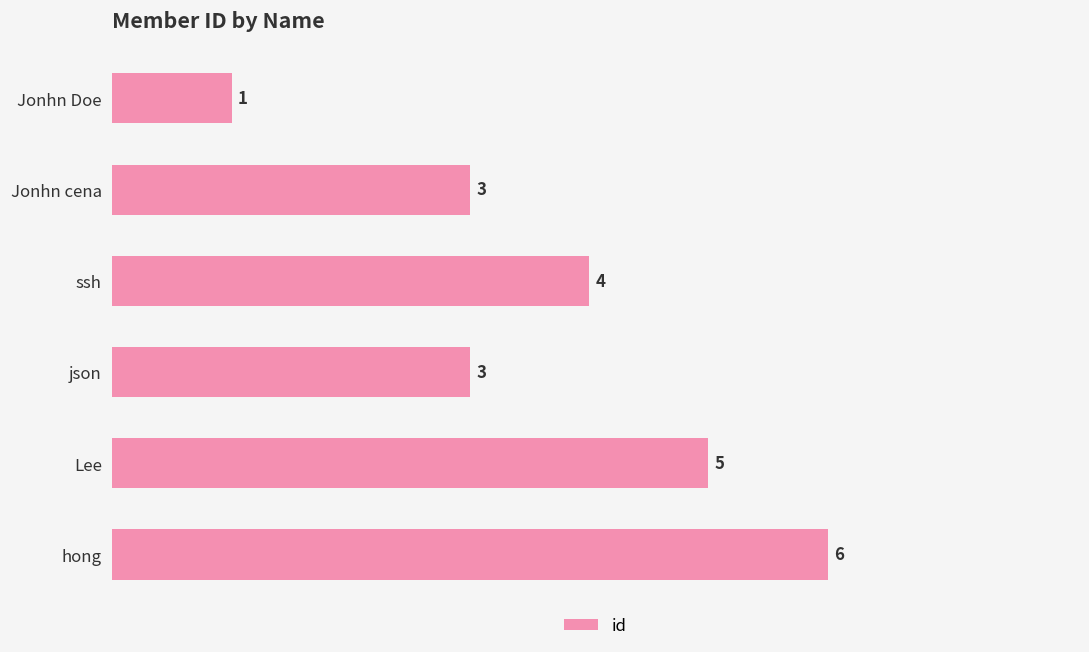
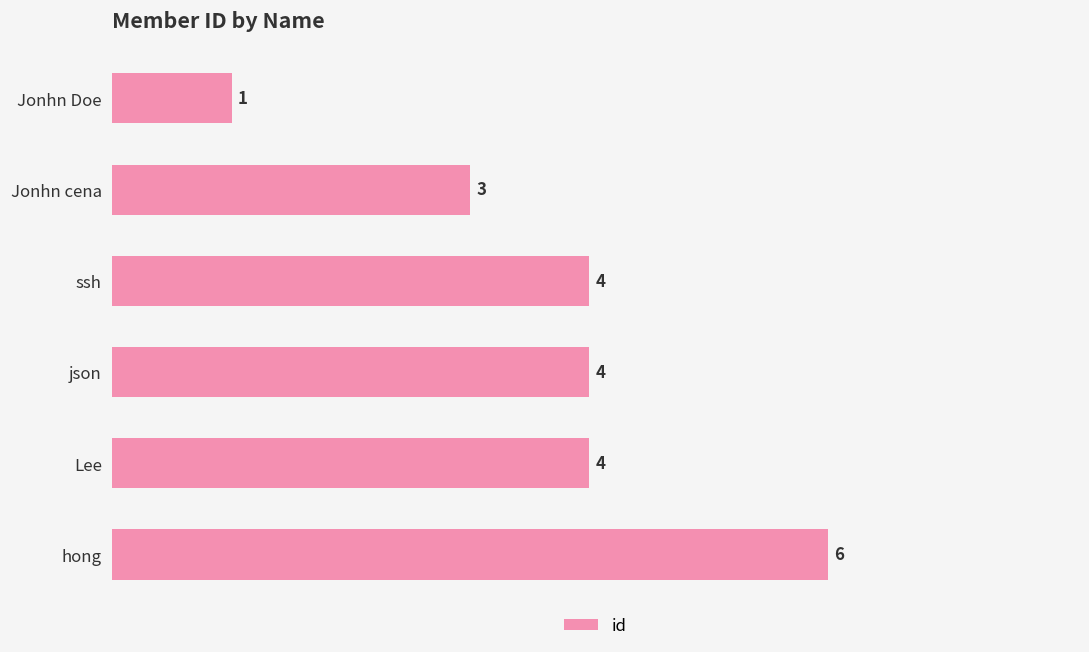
json: 3 -> 4
Lee: 5 -> 4
